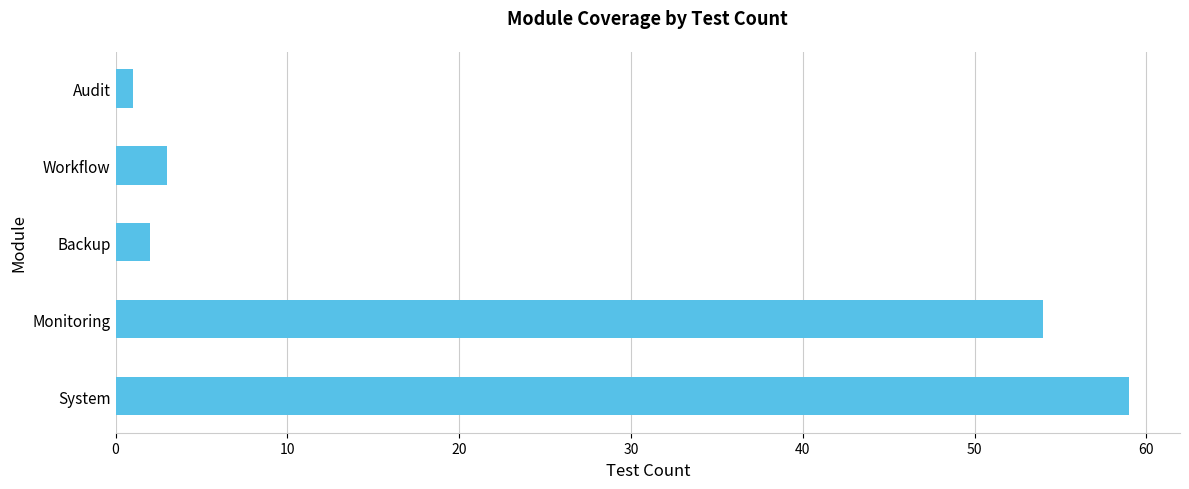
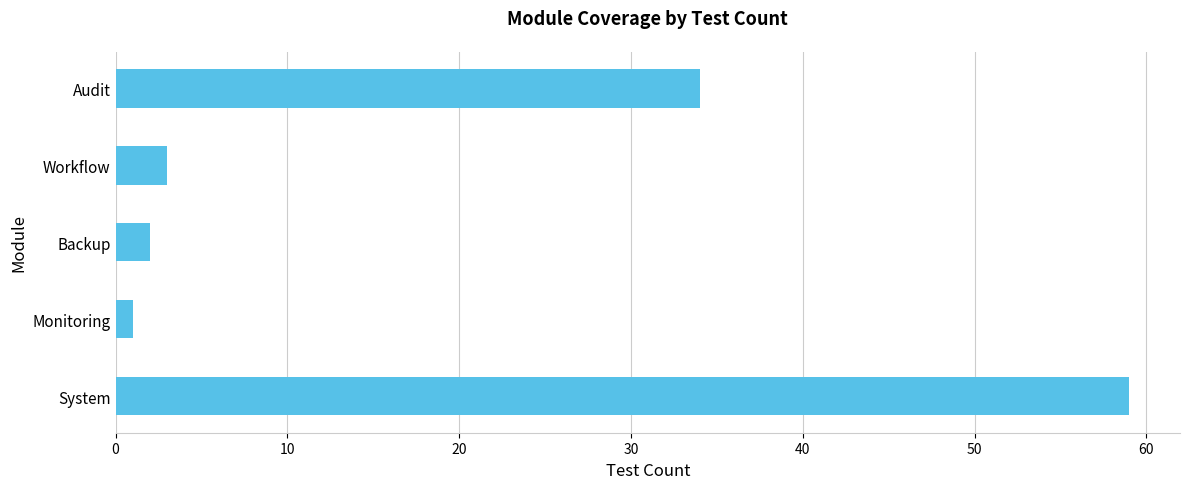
Audit: 1 -> 34
Monitoring: 54 -> 1
